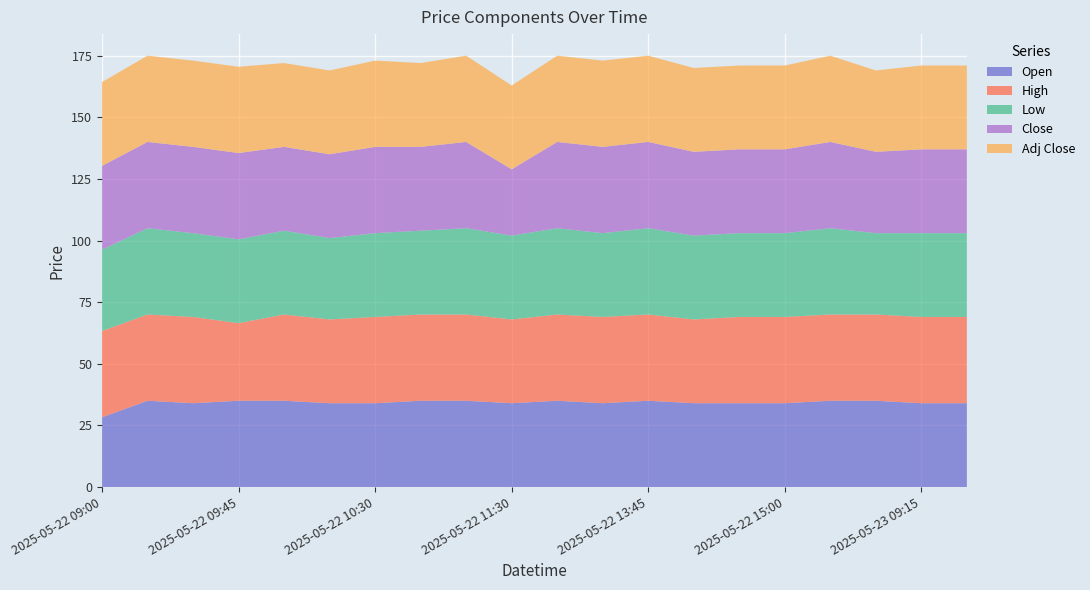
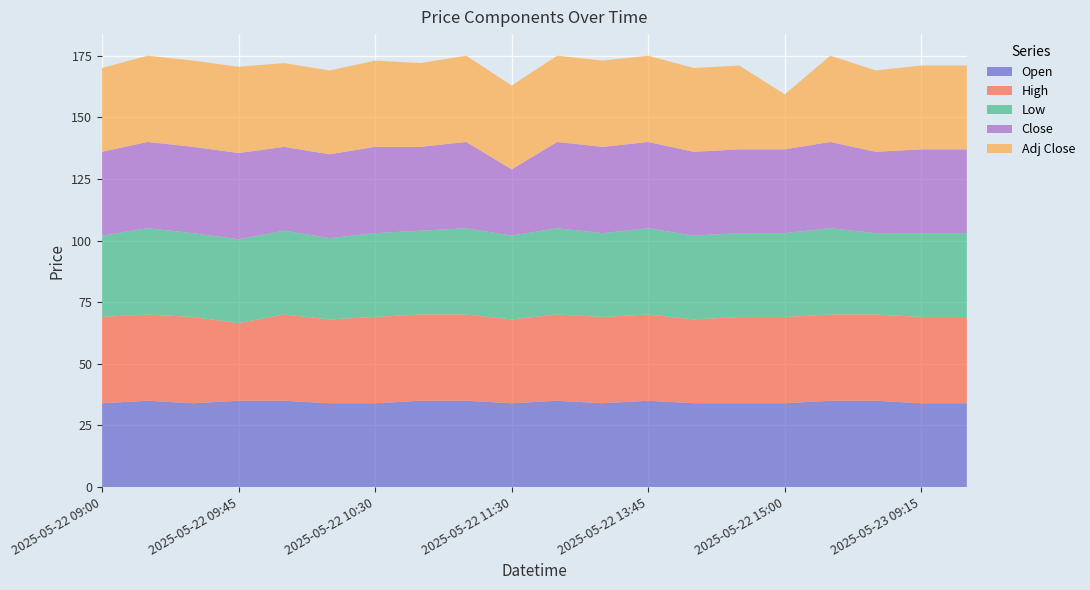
Open, 2025-05-22 09:00: 28 -> 34
Adj Close, 2025-05-22 15:00: 34 -> 22
